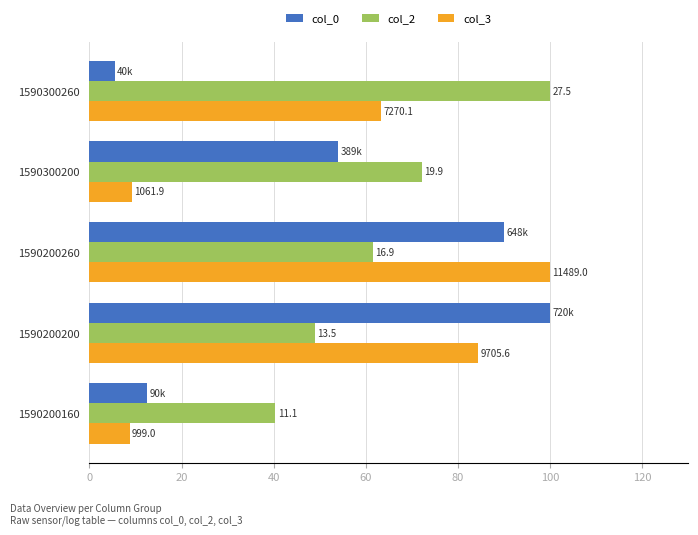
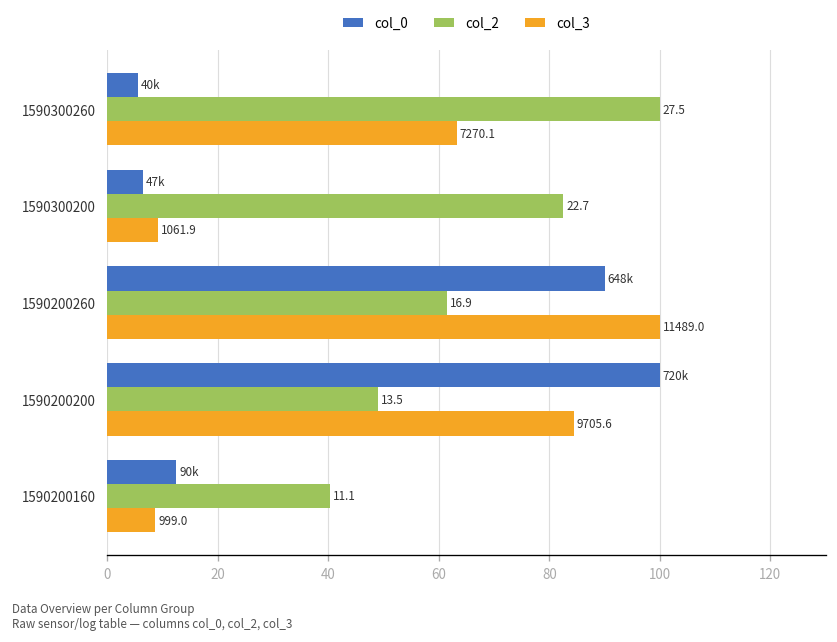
col_0, 1590300200: 389k -> 47k
col_2, 1590300200: 19.9 -> 22.7
